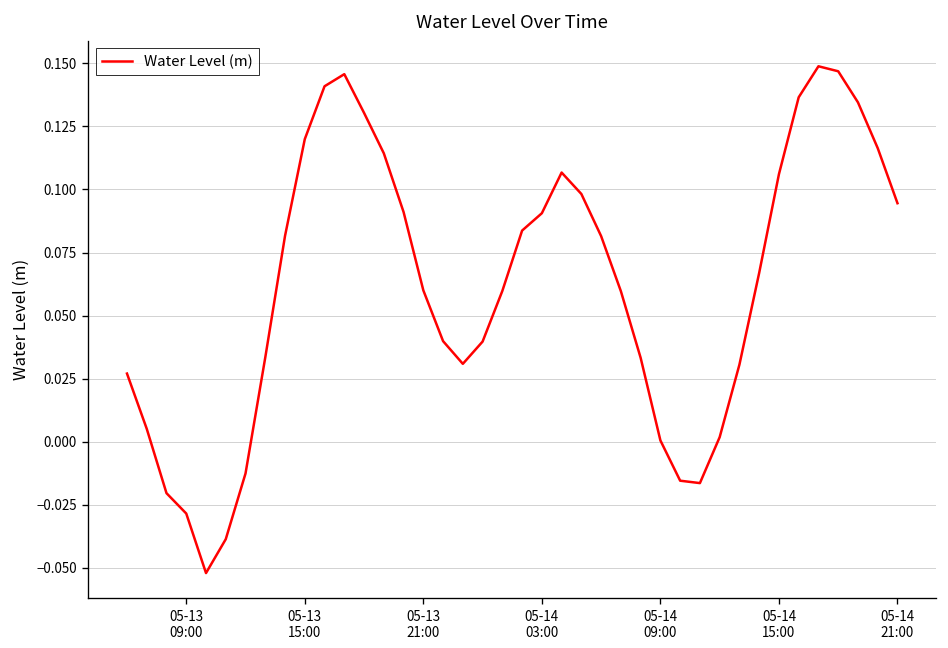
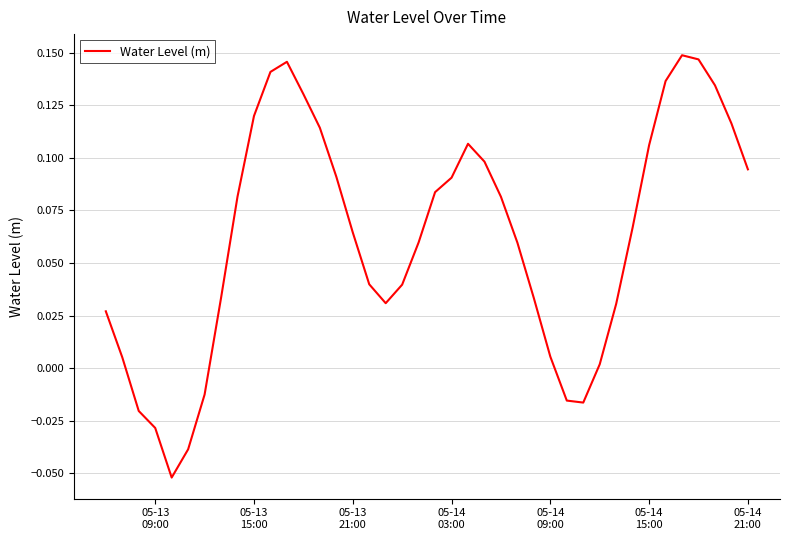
05-13 21:00: 0.060 -> 0.065
05-14 09:00: 0.001 -> 0.005
